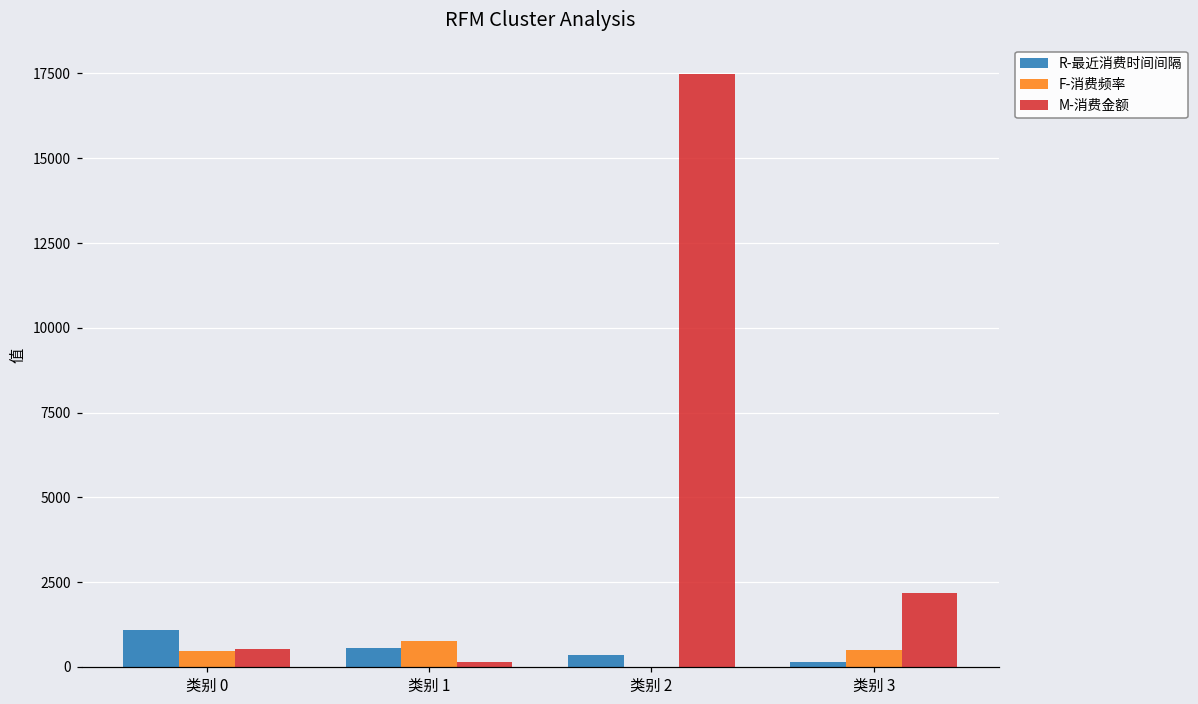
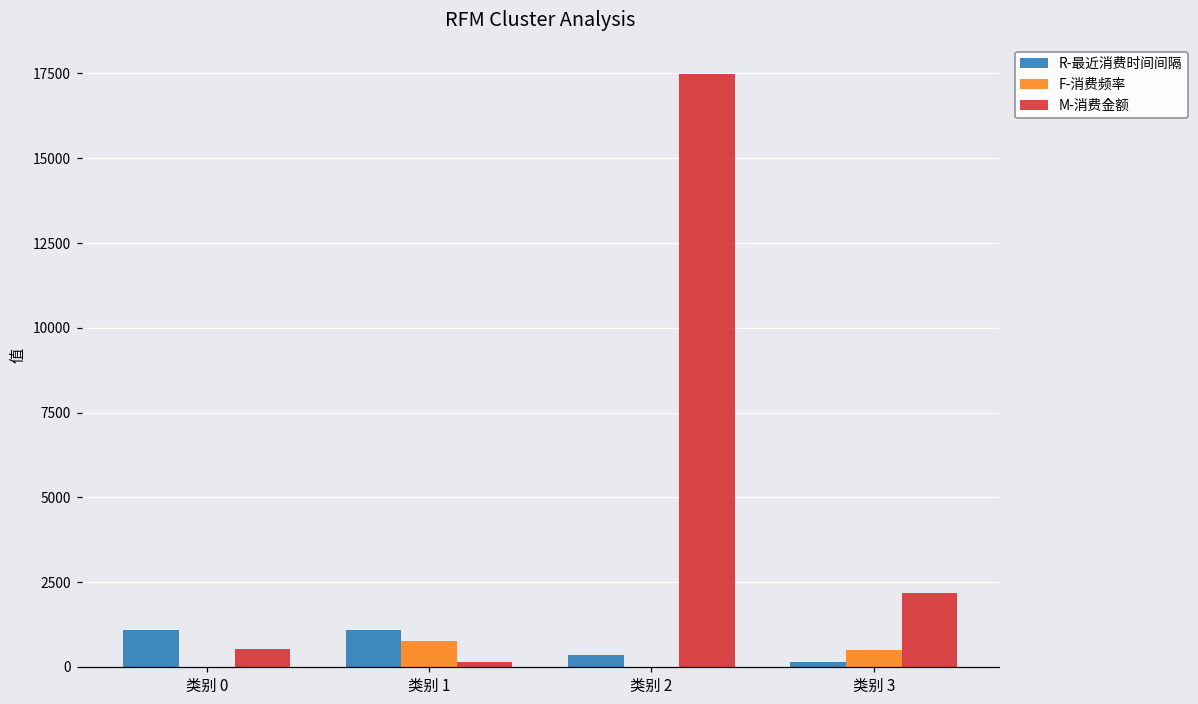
F-消费频率, 类别 0: 500 -> 0
R-最近消费时间间隔, 类别 1: 600 -> 1100
